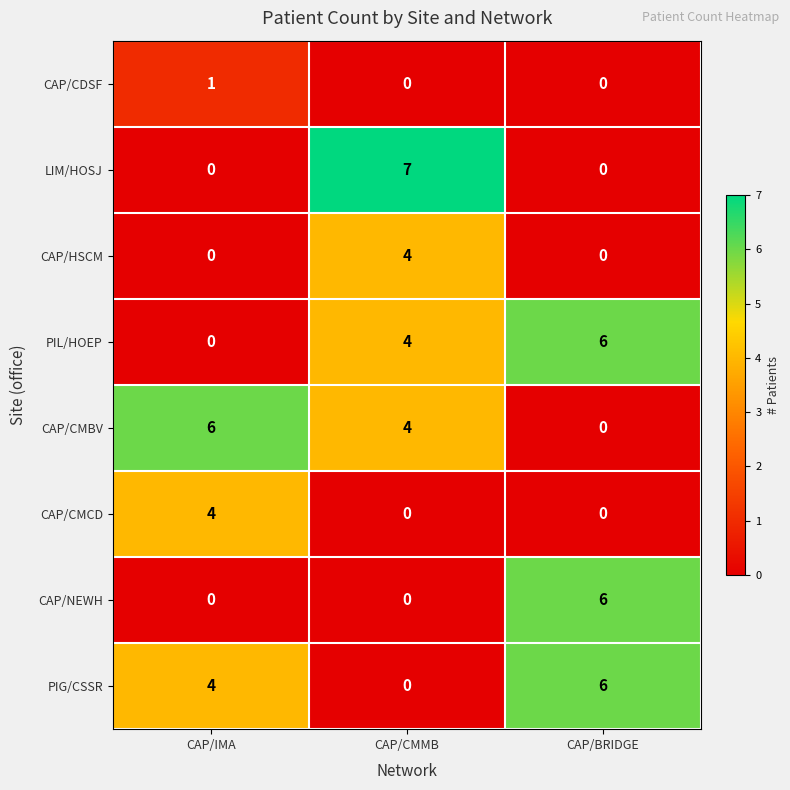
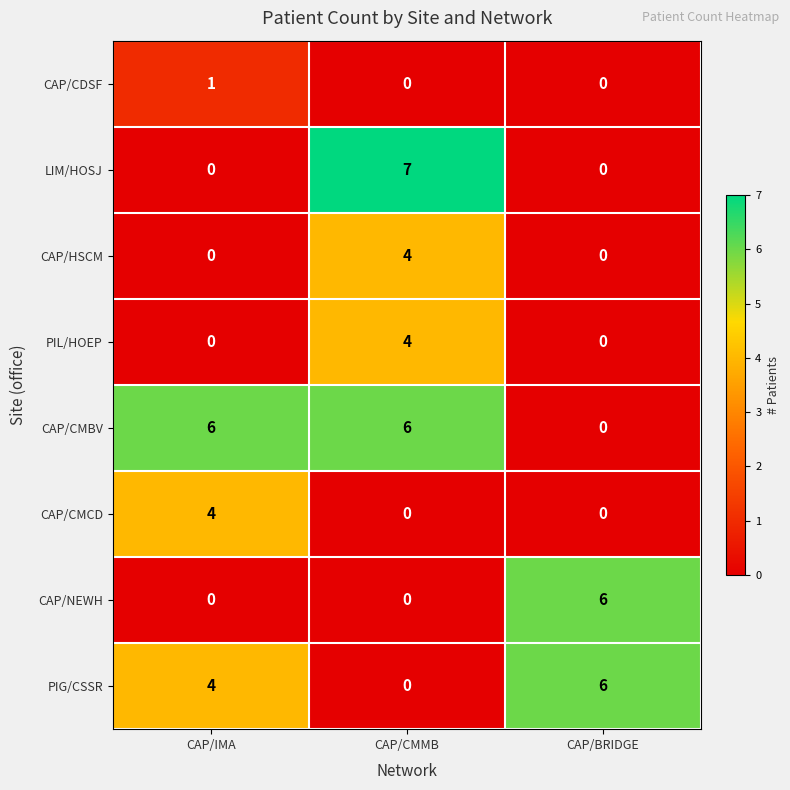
PIL/HOEP, CAP/BRIDGE: 6 -> 0
CAP/CMBV, CAP/CMMB: 4 -> 6
